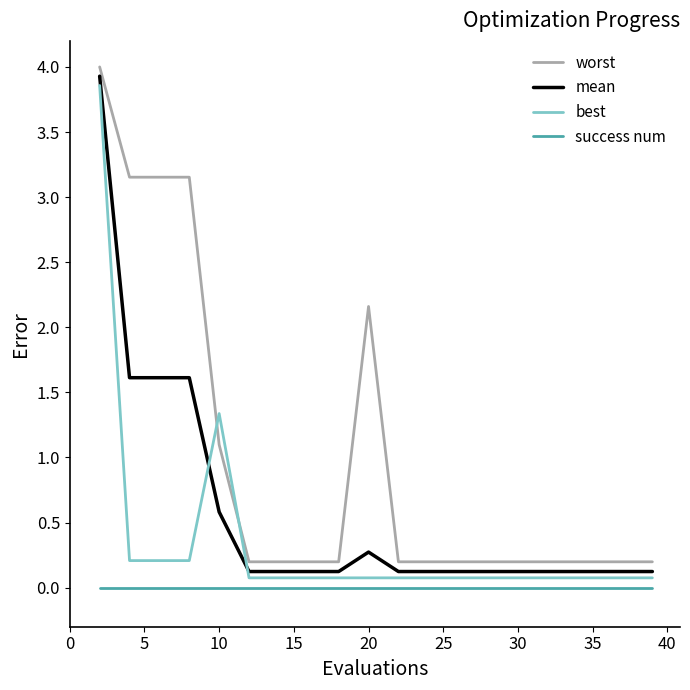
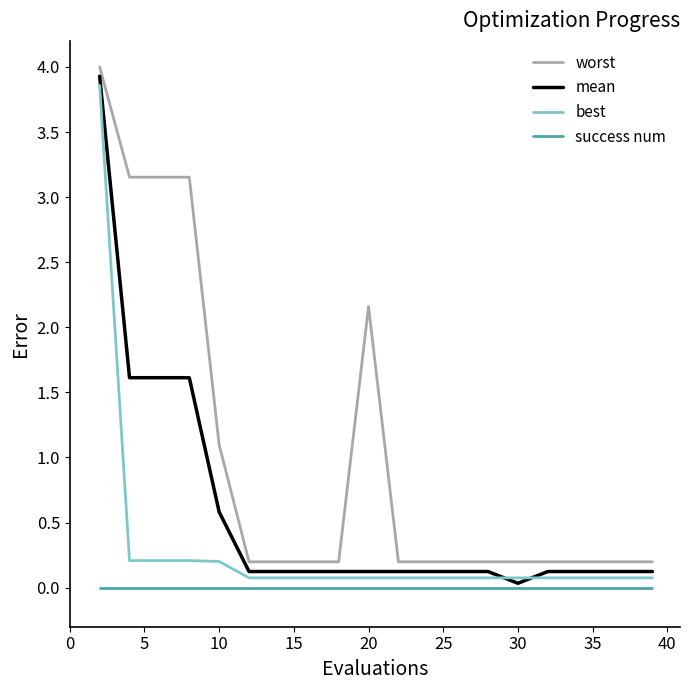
best, 10: 1.34 -> 0.20
mean, 20: 0.27 -> 0.12
mean, 30: 0.12 -> 0.03
